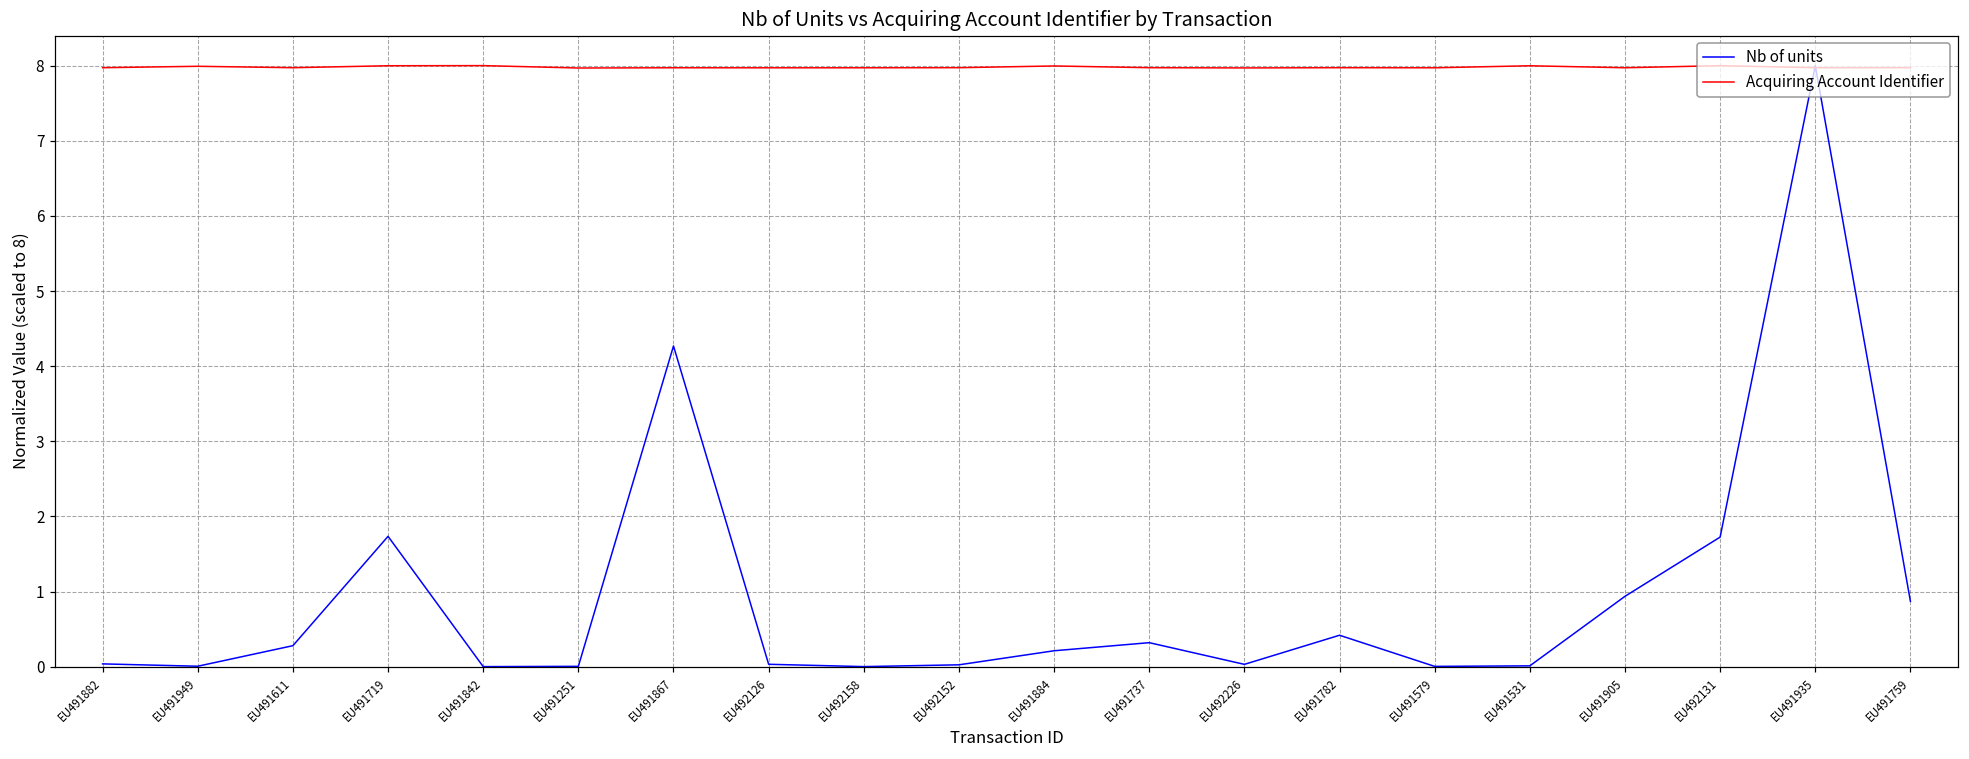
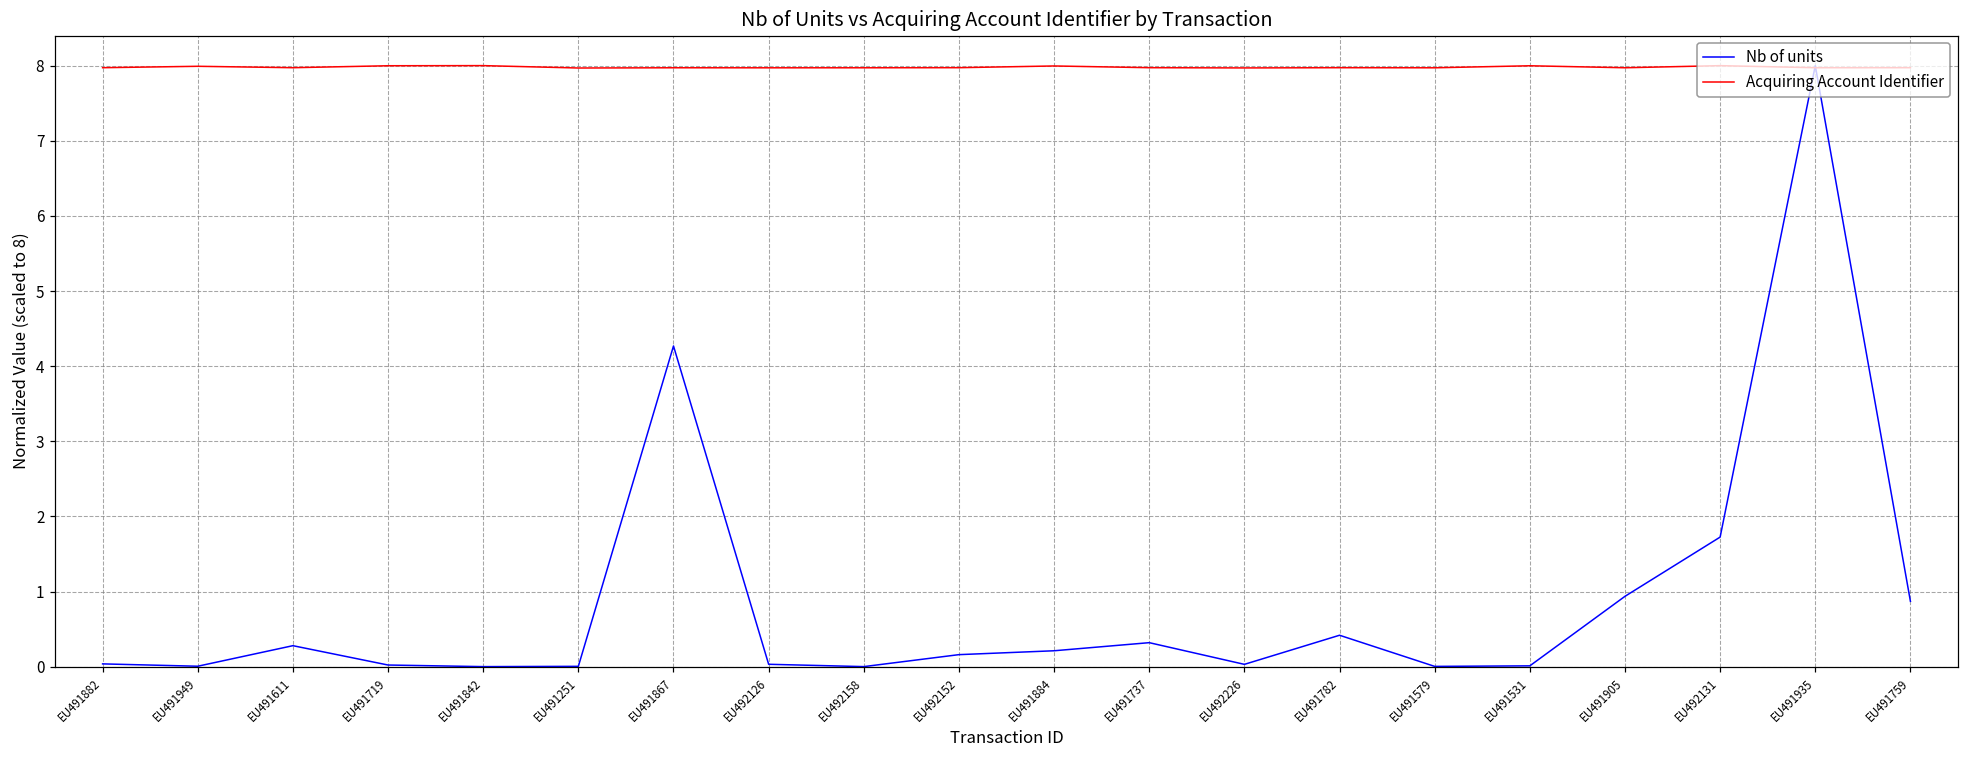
Nb of units, EU491719: 1.7 -> 0.0
Nb of units, EU492152: 0.0 -> 0.2
